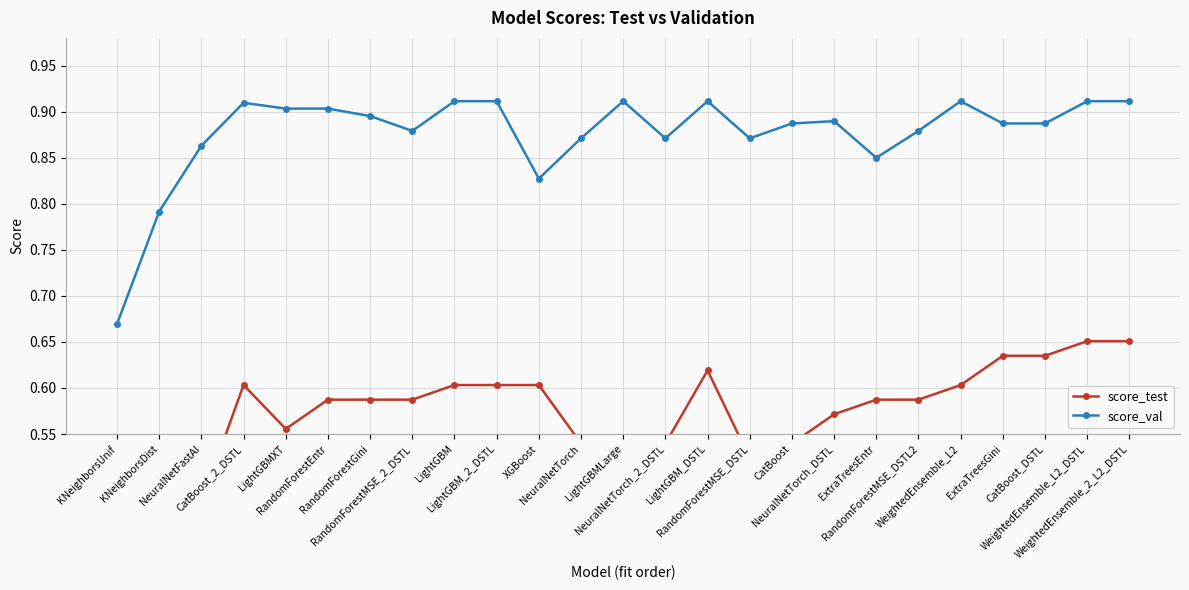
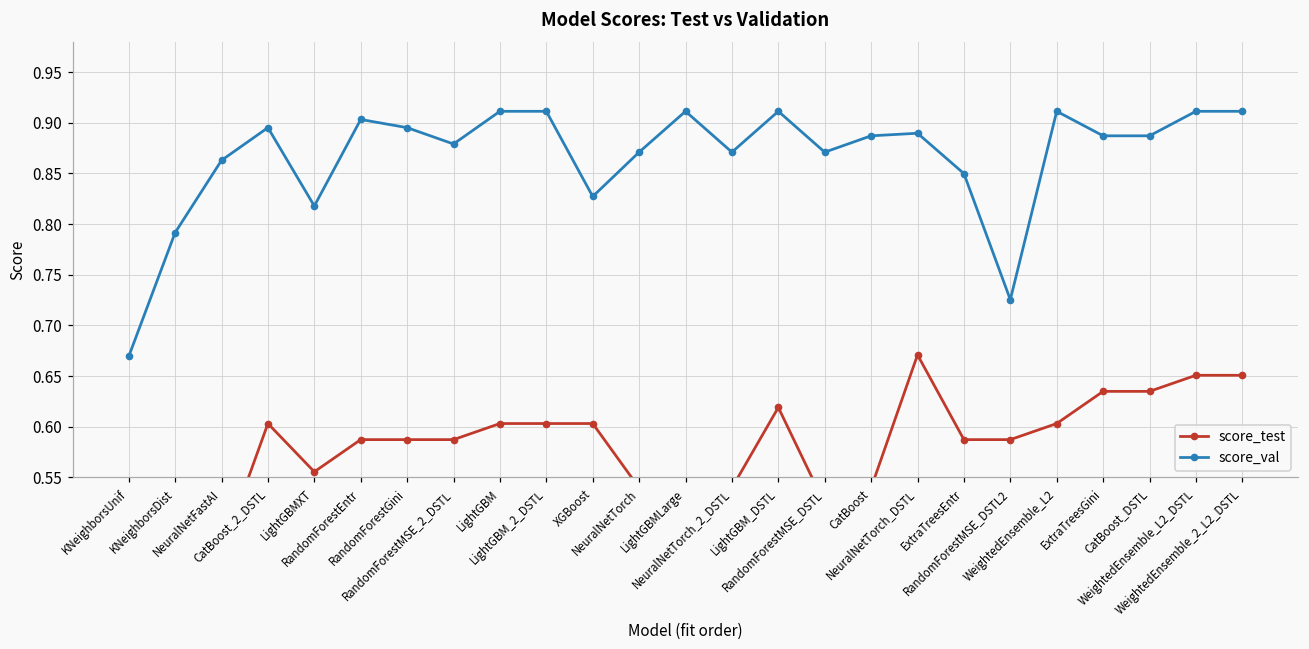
score_val, CatBoost_2_DSTL: 0.91 -> 0.90
score_val, LightGBMXT: 0.90 -> 0.82
score_test, NeuralNetTorch_DSTL: 0.57 -> 0.67
score_val, RandomForestMSE_DSTL2: 0.88 -> 0.73
